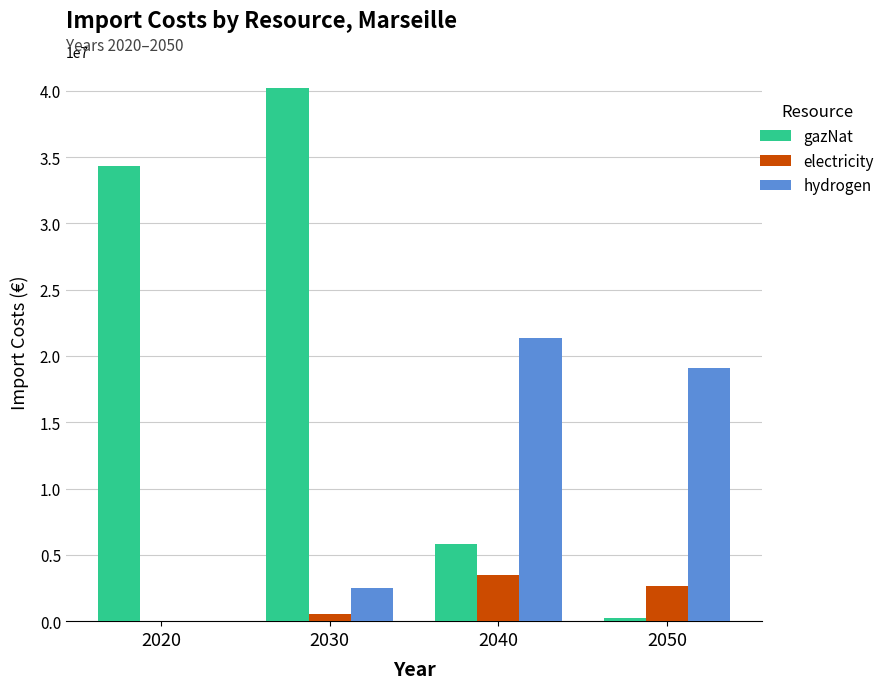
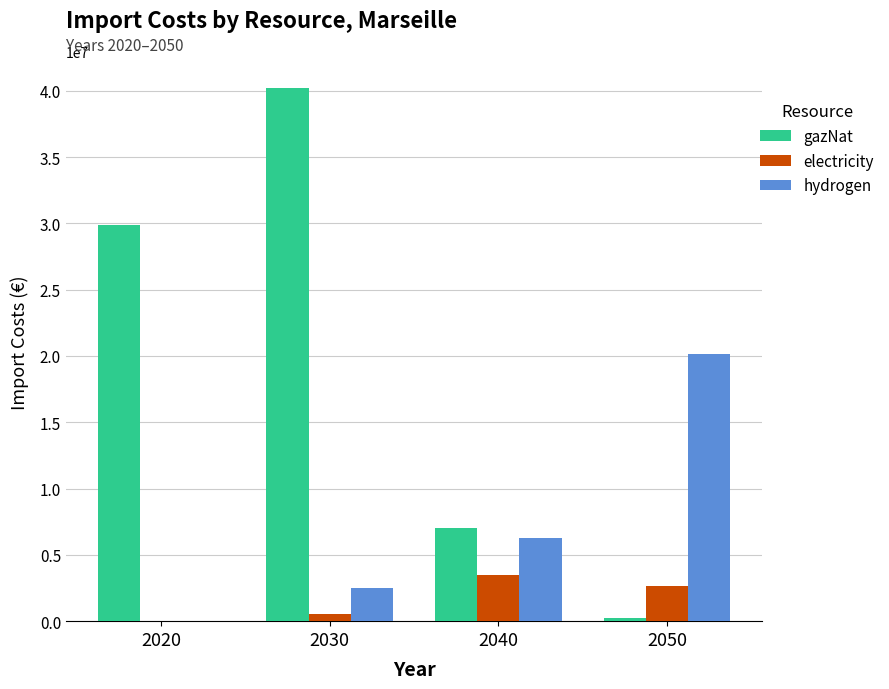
gazNat, 2020: 34300000 -> 29900000
gazNat, 2040: 5800000 -> 7000000
hydrogen, 2040: 21400000 -> 6300000
hydrogen, 2050: 19100000 -> 20100000
